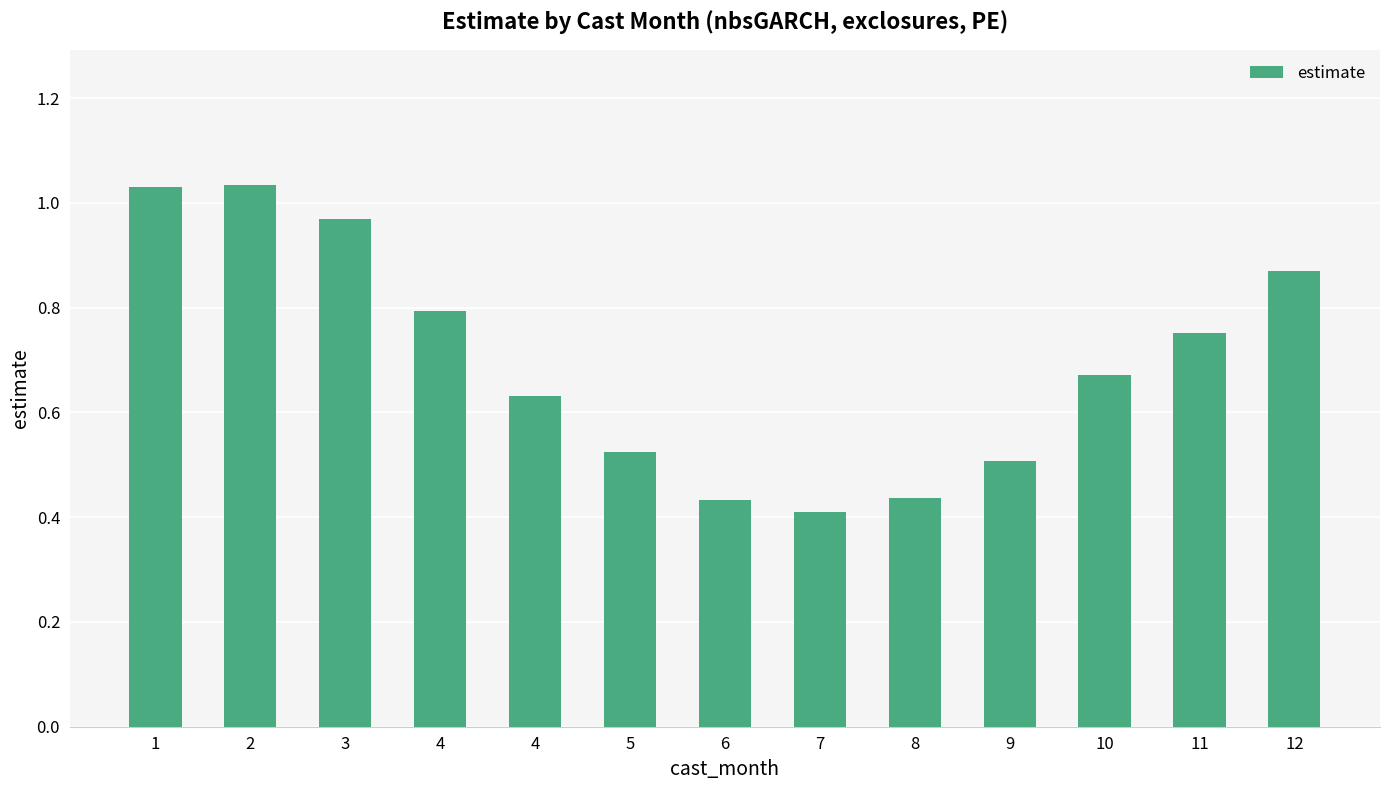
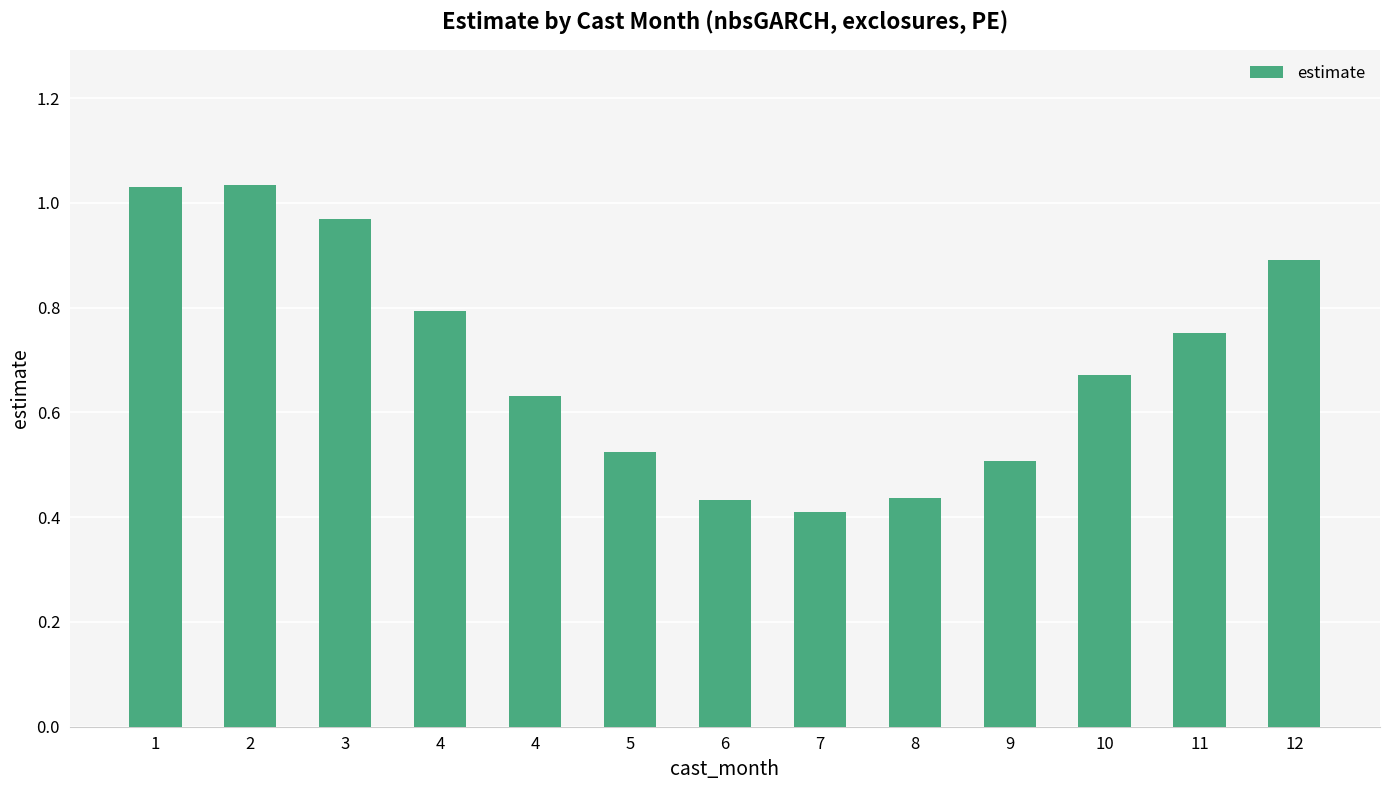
12: 0.87 -> 0.89
